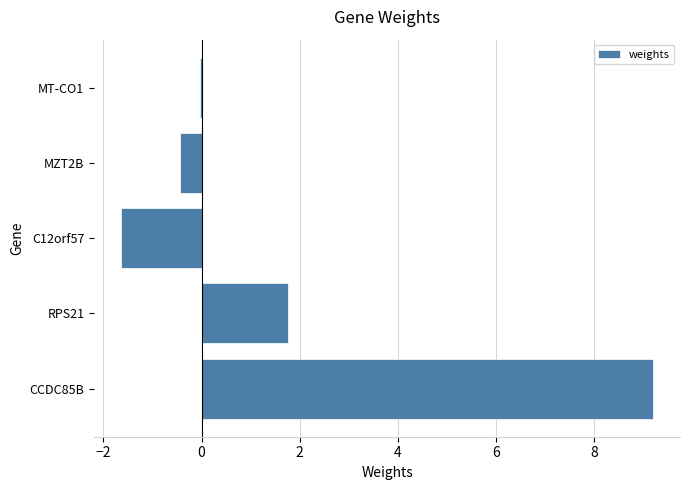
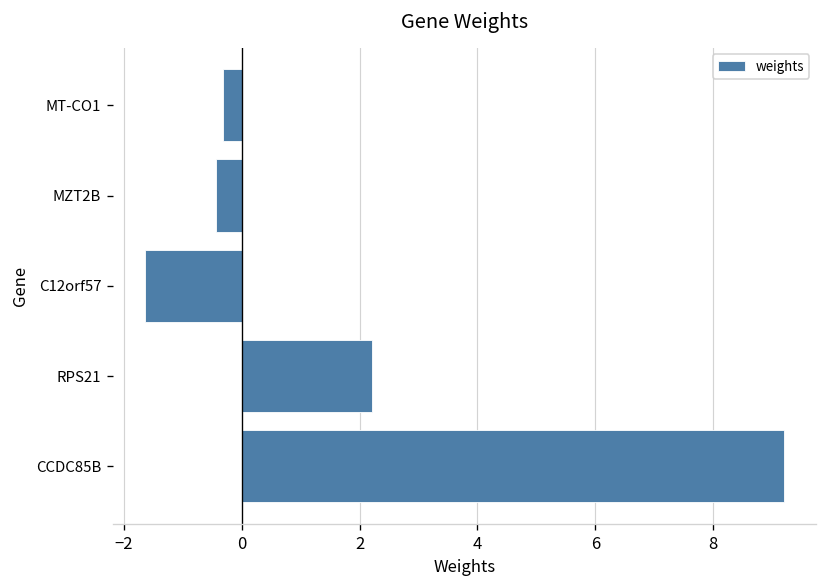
MT-CO1: 0.0 -> -0.3
RPS21: 1.8 -> 2.2
